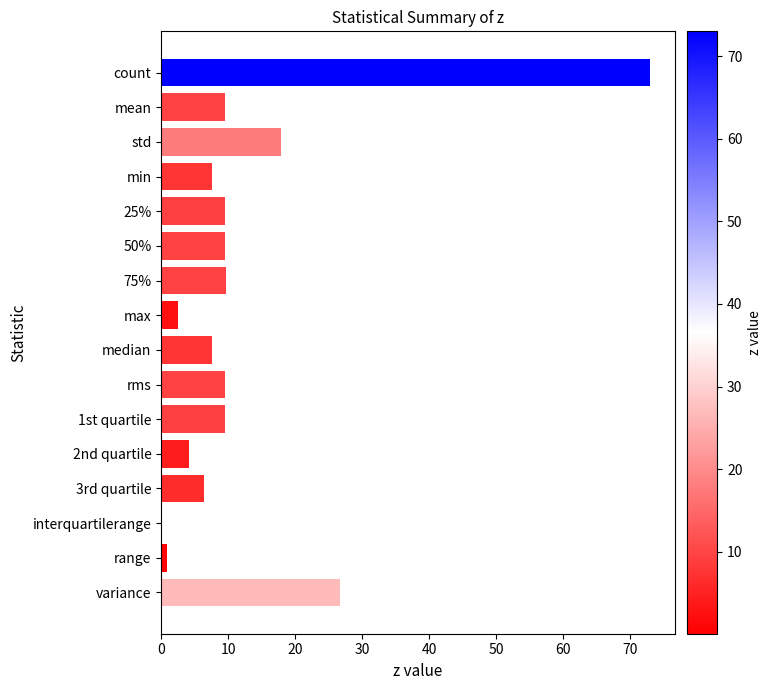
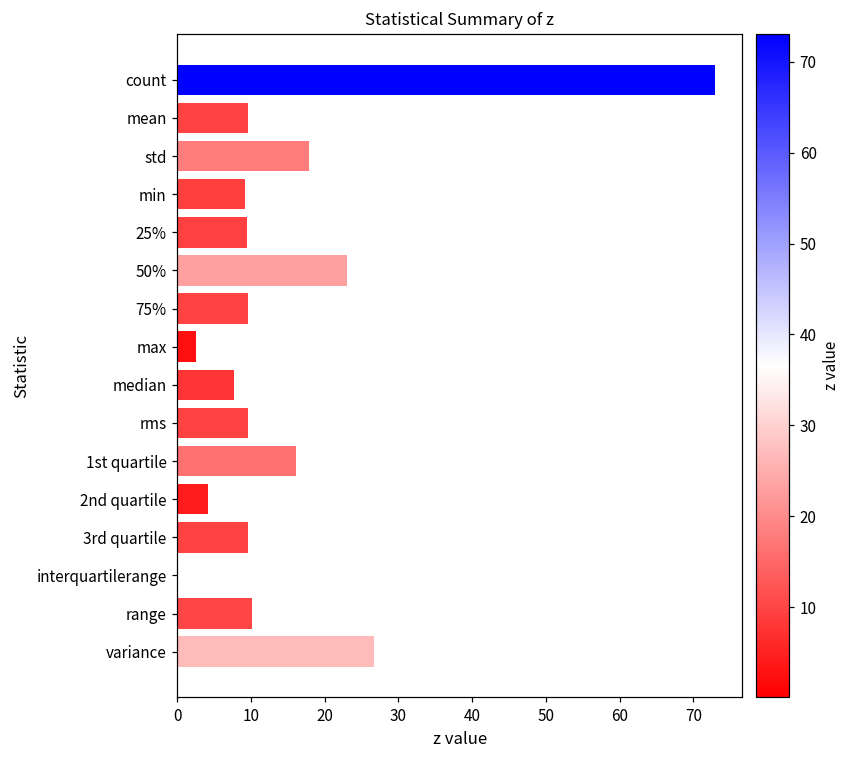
min: 8 -> 9
50%: 10 -> 23
1st quartile: 9 -> 16
3rd quartile: 6 -> 10
range: 1 -> 10
